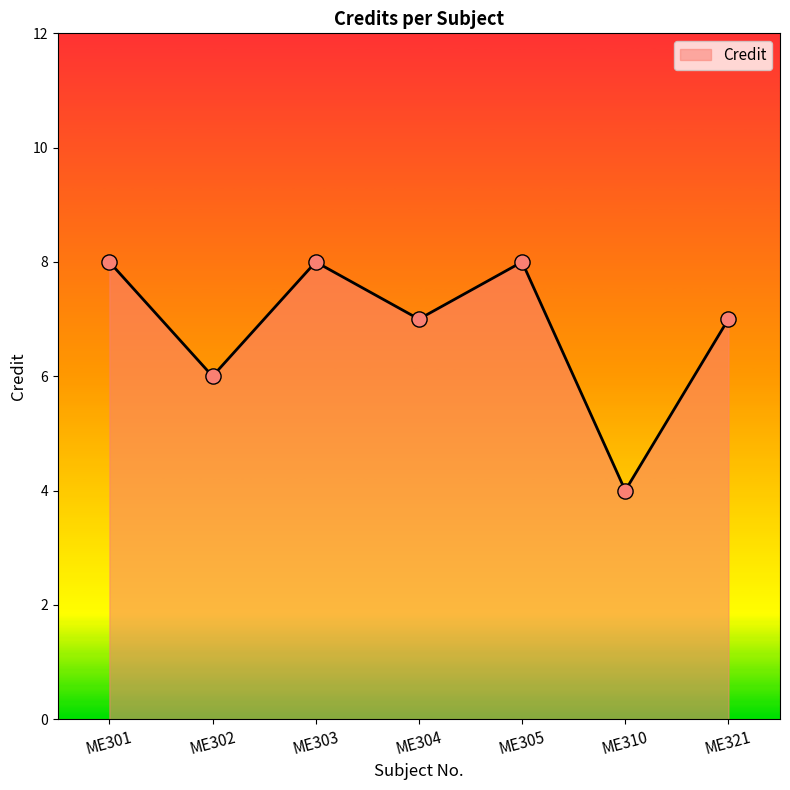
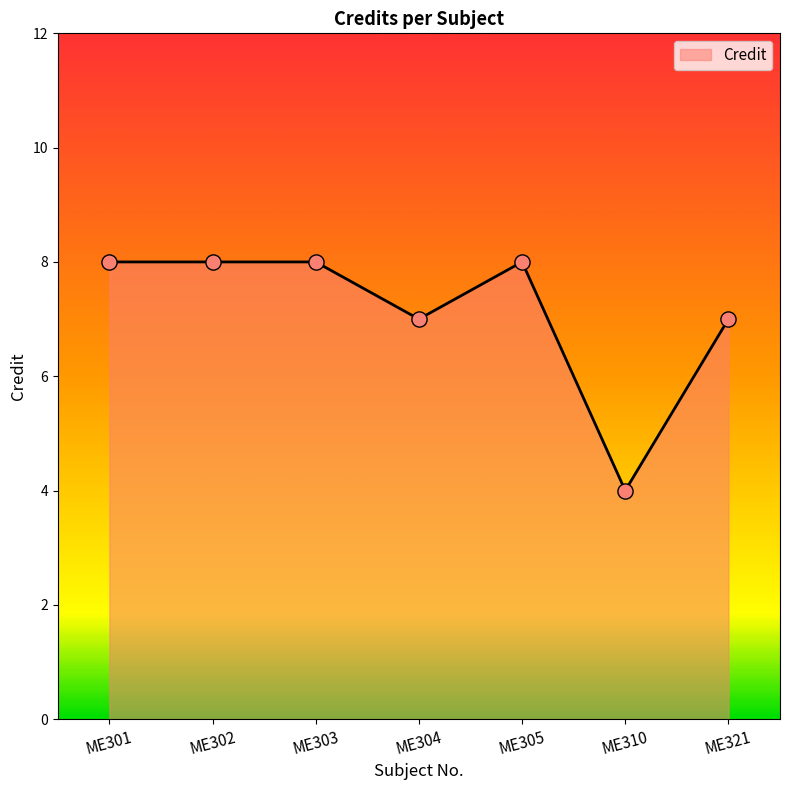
ME302: 6 -> 8
